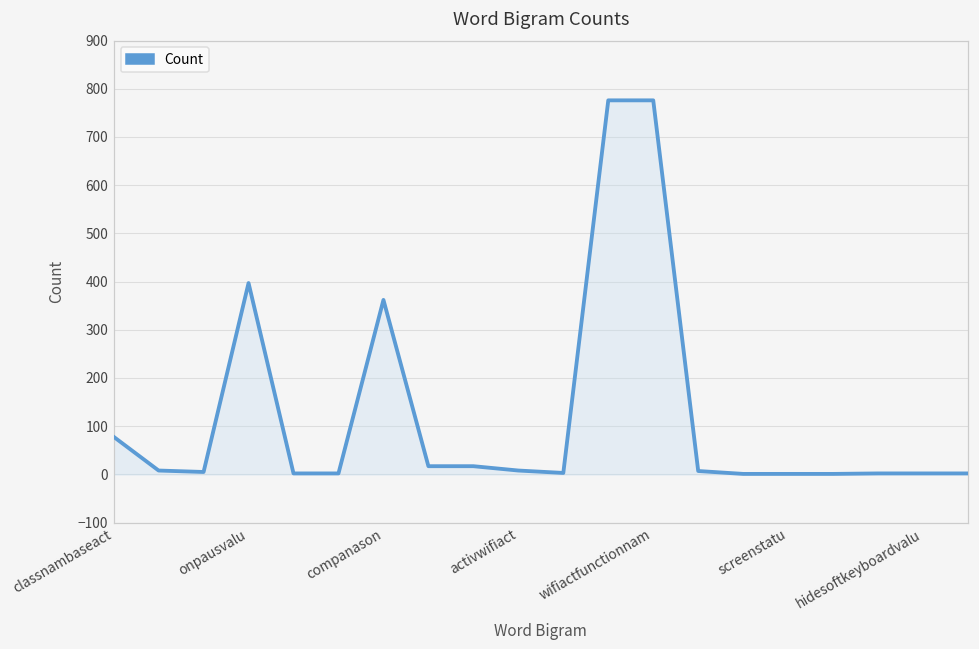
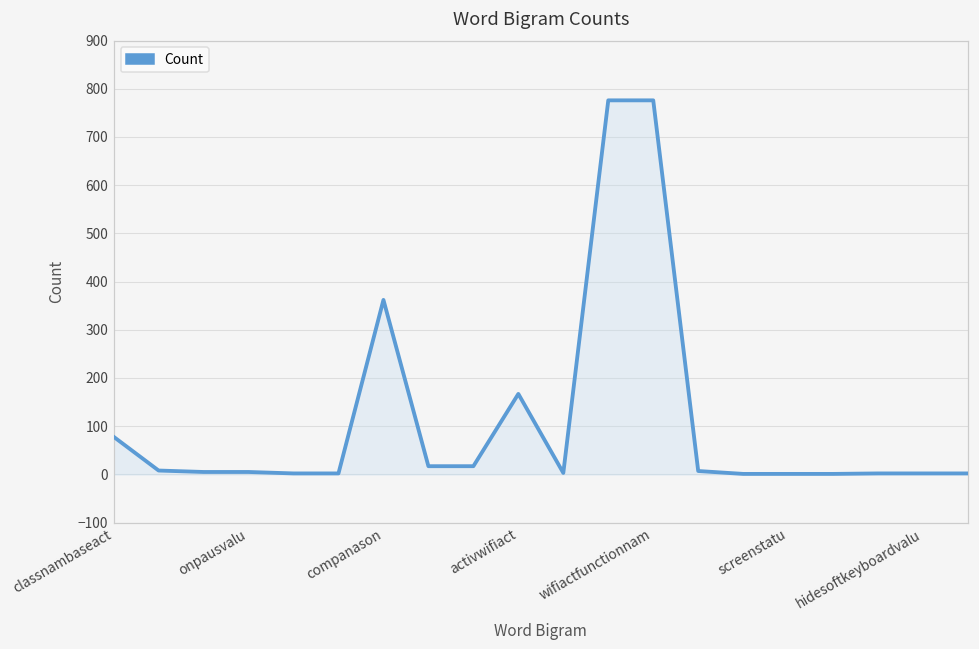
onpausvalu: 400 -> 10
activwifiact: 10 -> 170
